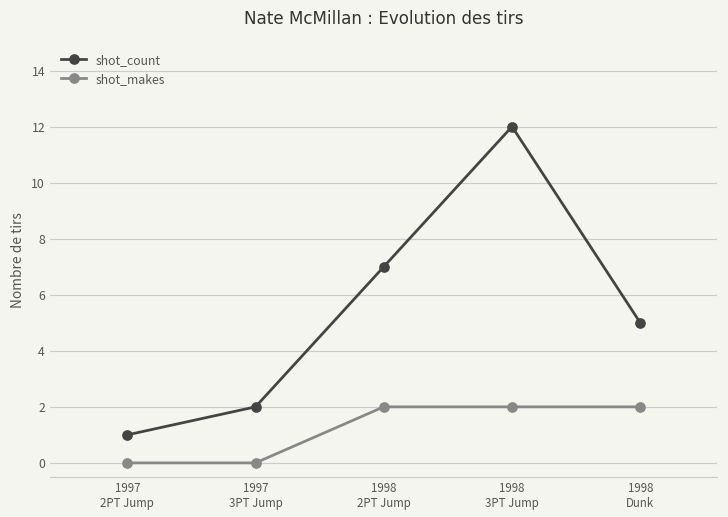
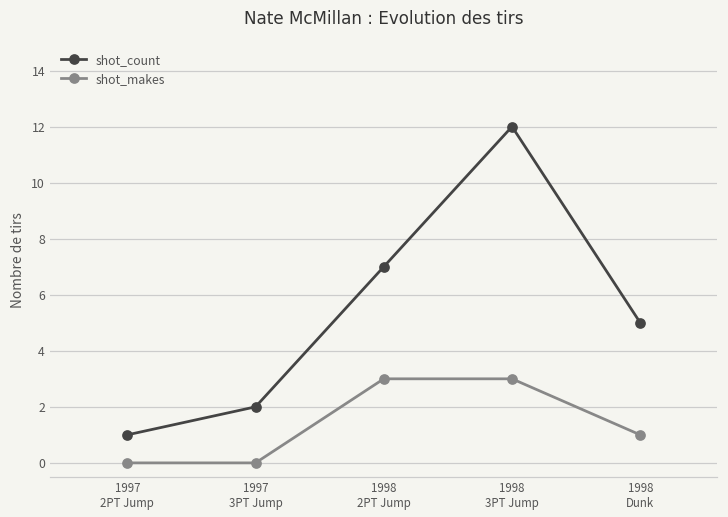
shot_makes, 1998 2PT Jump: 2 -> 3
shot_makes, 1998 3PT Jump: 2 -> 3
shot_makes, 1998 Dunk: 2 -> 1
